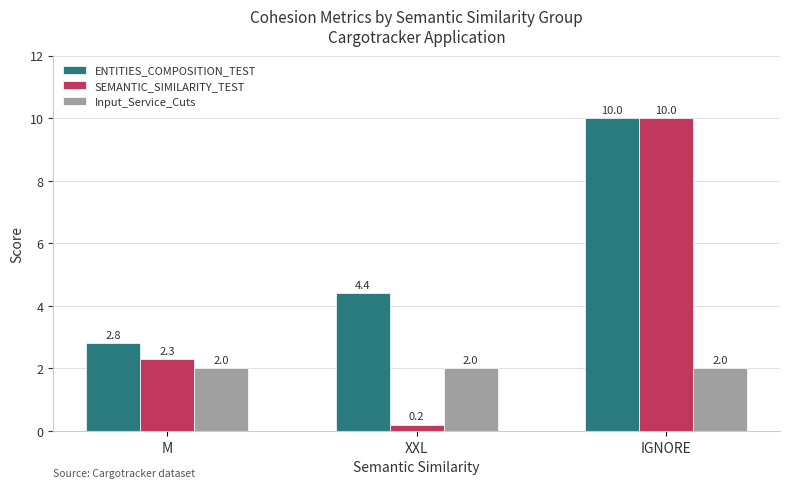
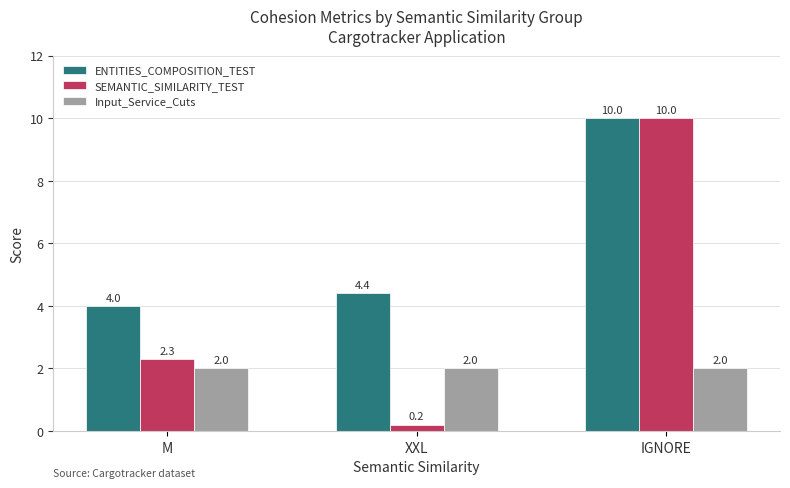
ENTITIES_COMPOSITION_TEST, M: 2.8 -> 4.0
